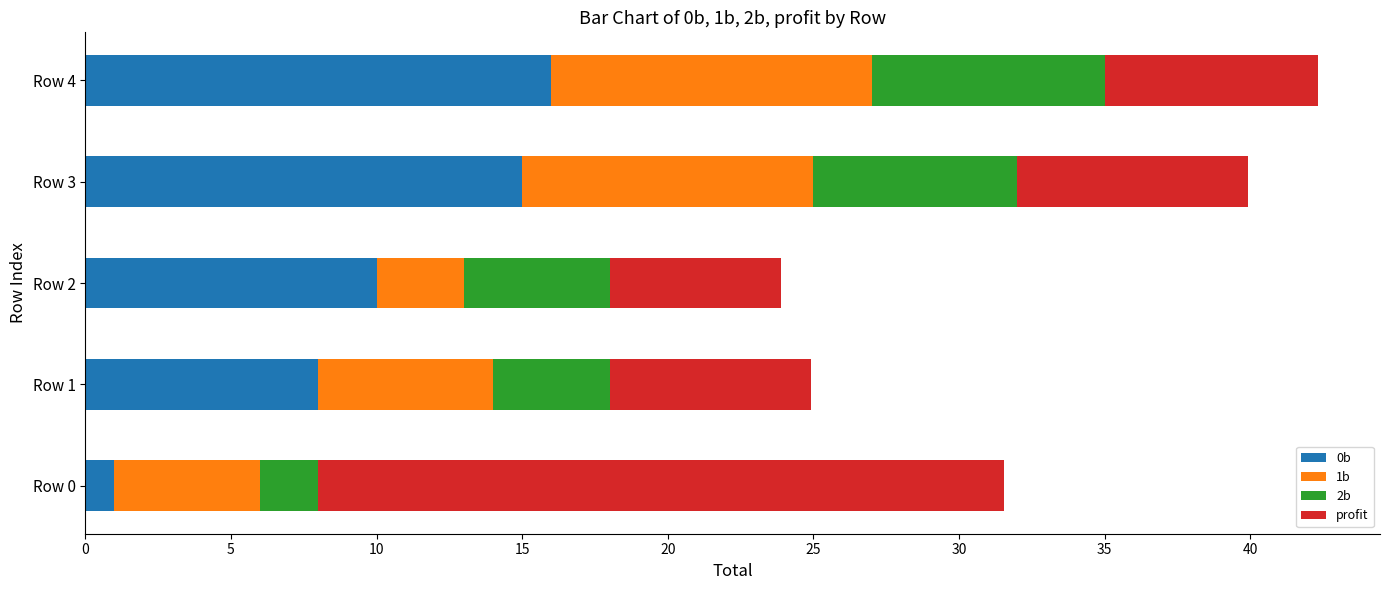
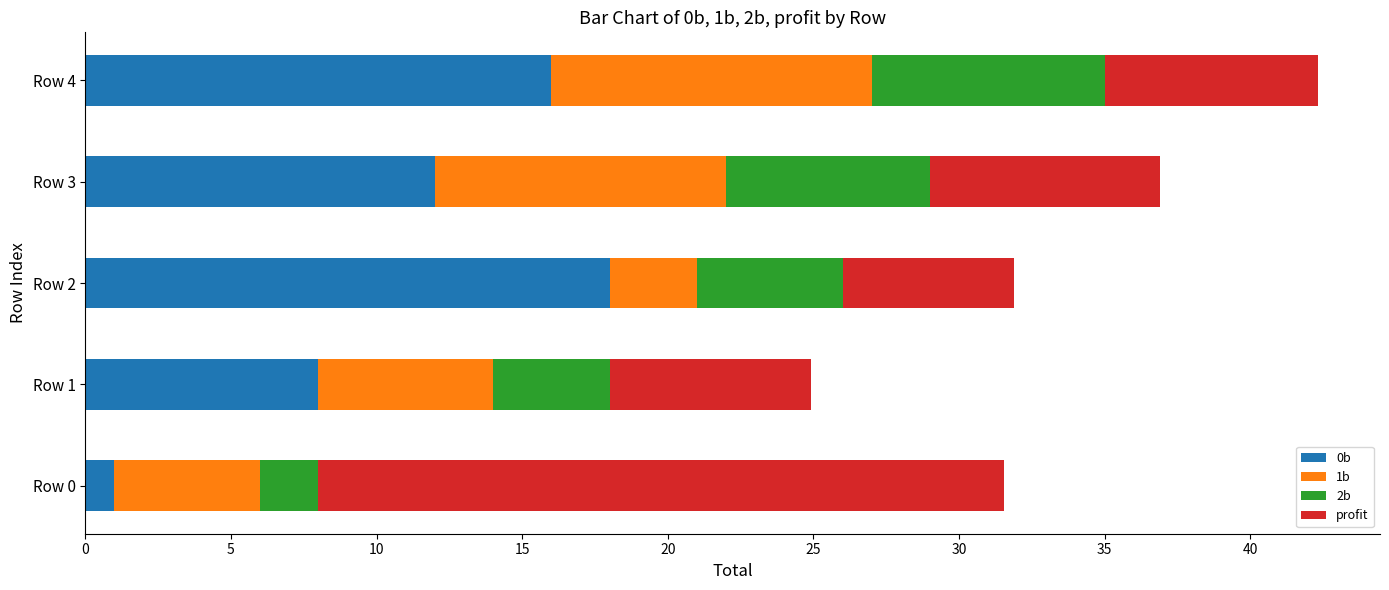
0b, Row 3: 15 -> 12
0b, Row 2: 10 -> 18
